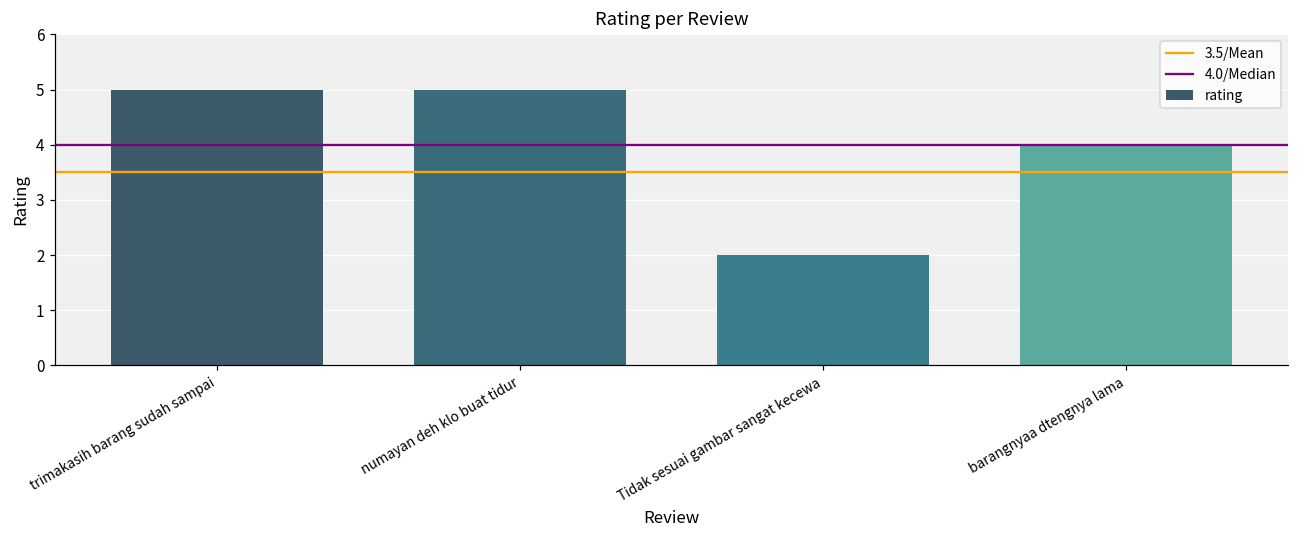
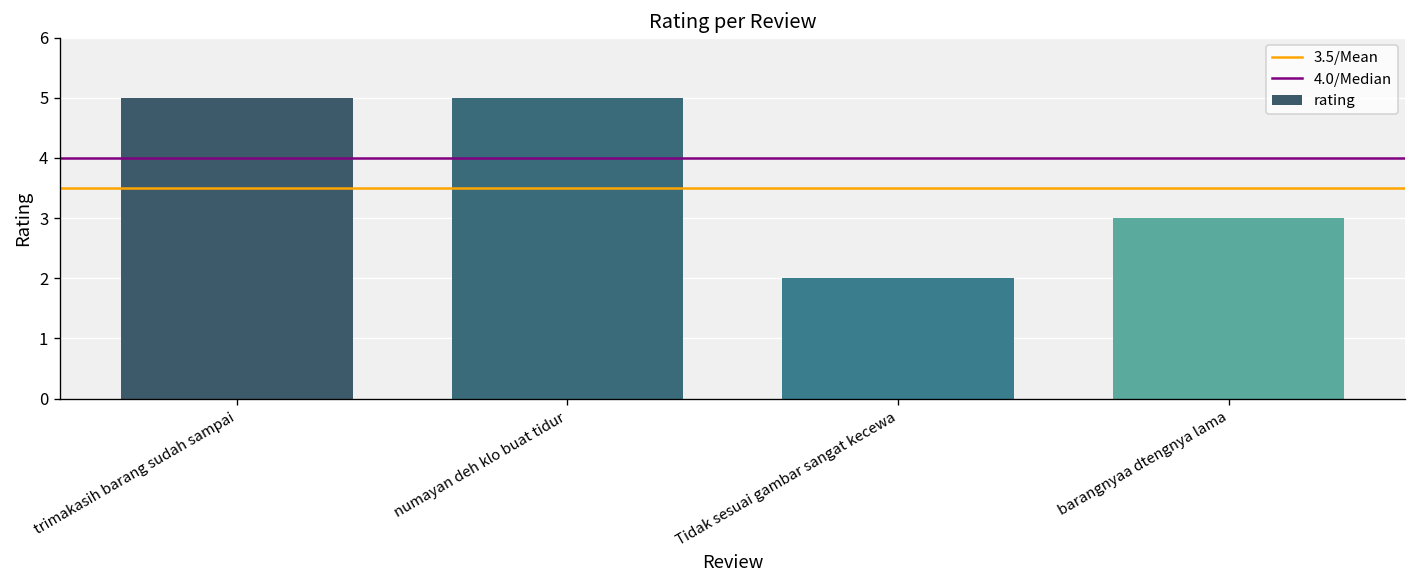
barangnyaa dtengnya lama: 4 -> 3
